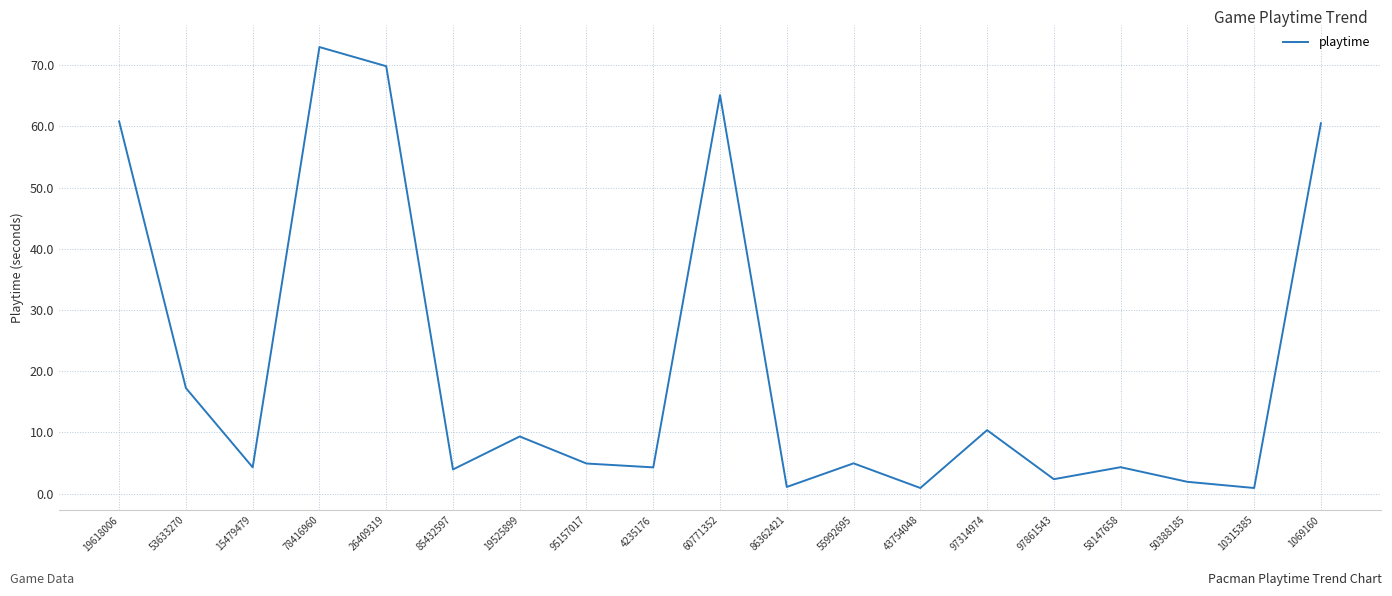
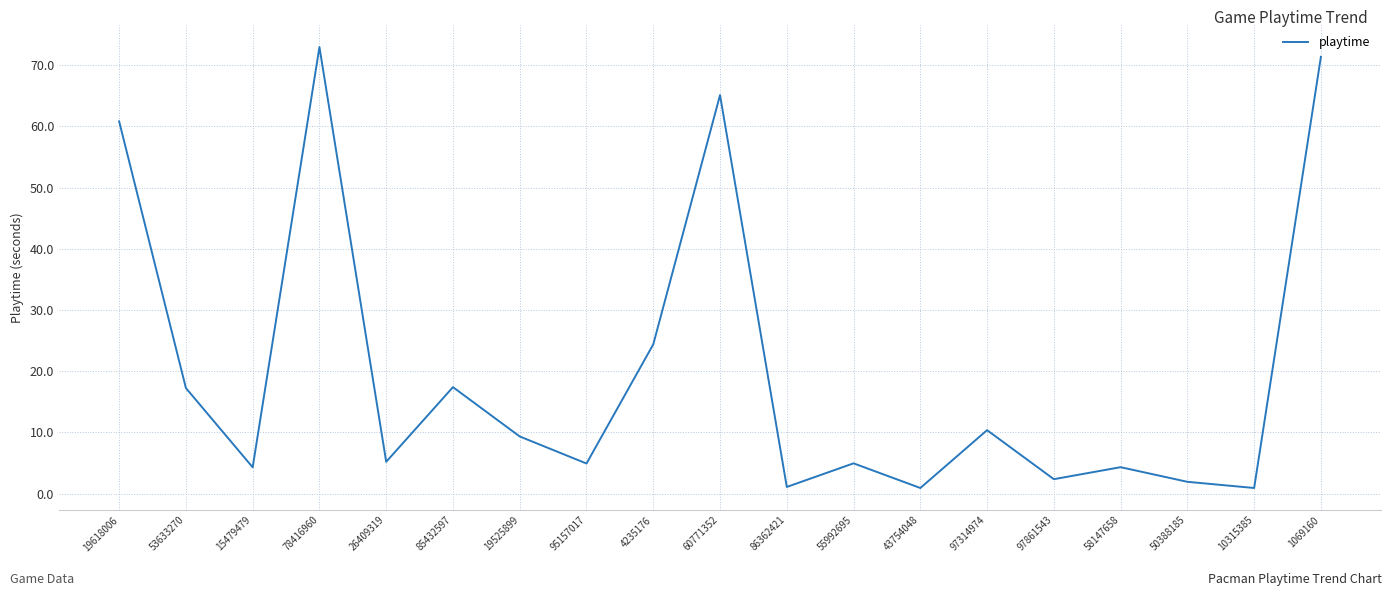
26409319: 70 -> 5
85432597: 4 -> 17
4235176: 4 -> 24
1069160: 61 -> 71
